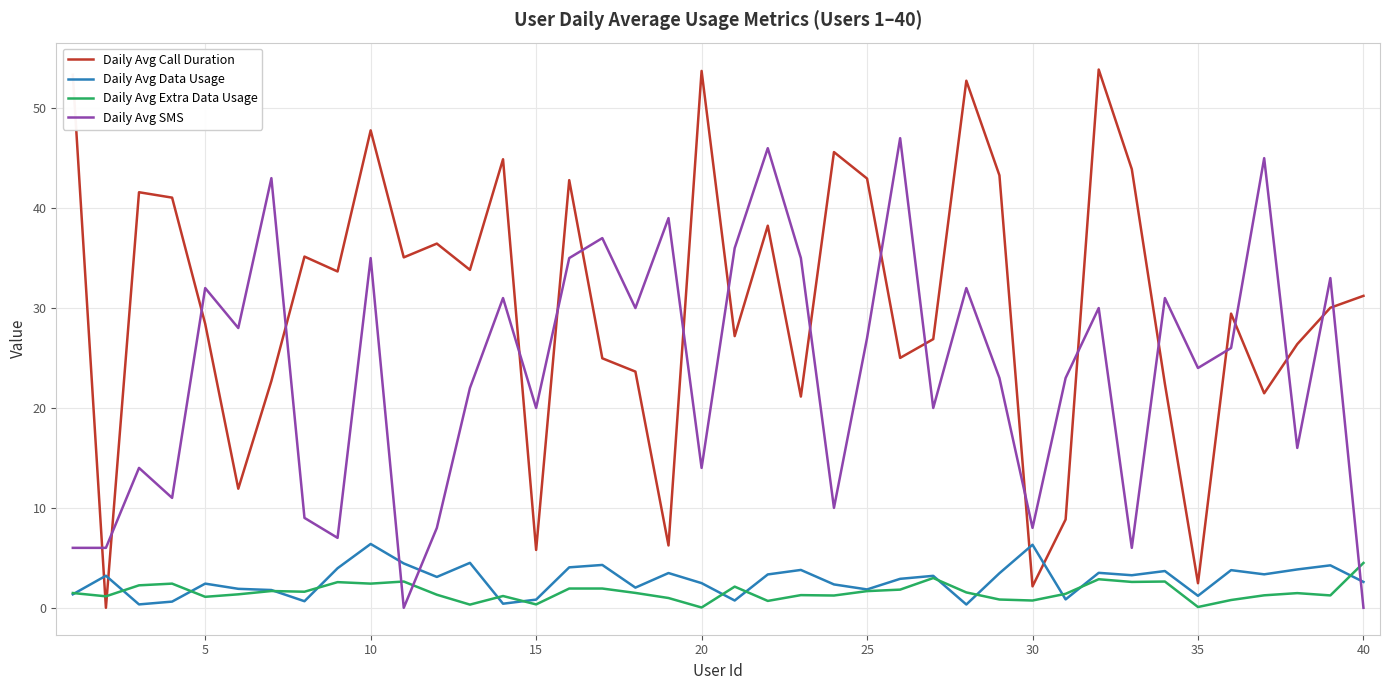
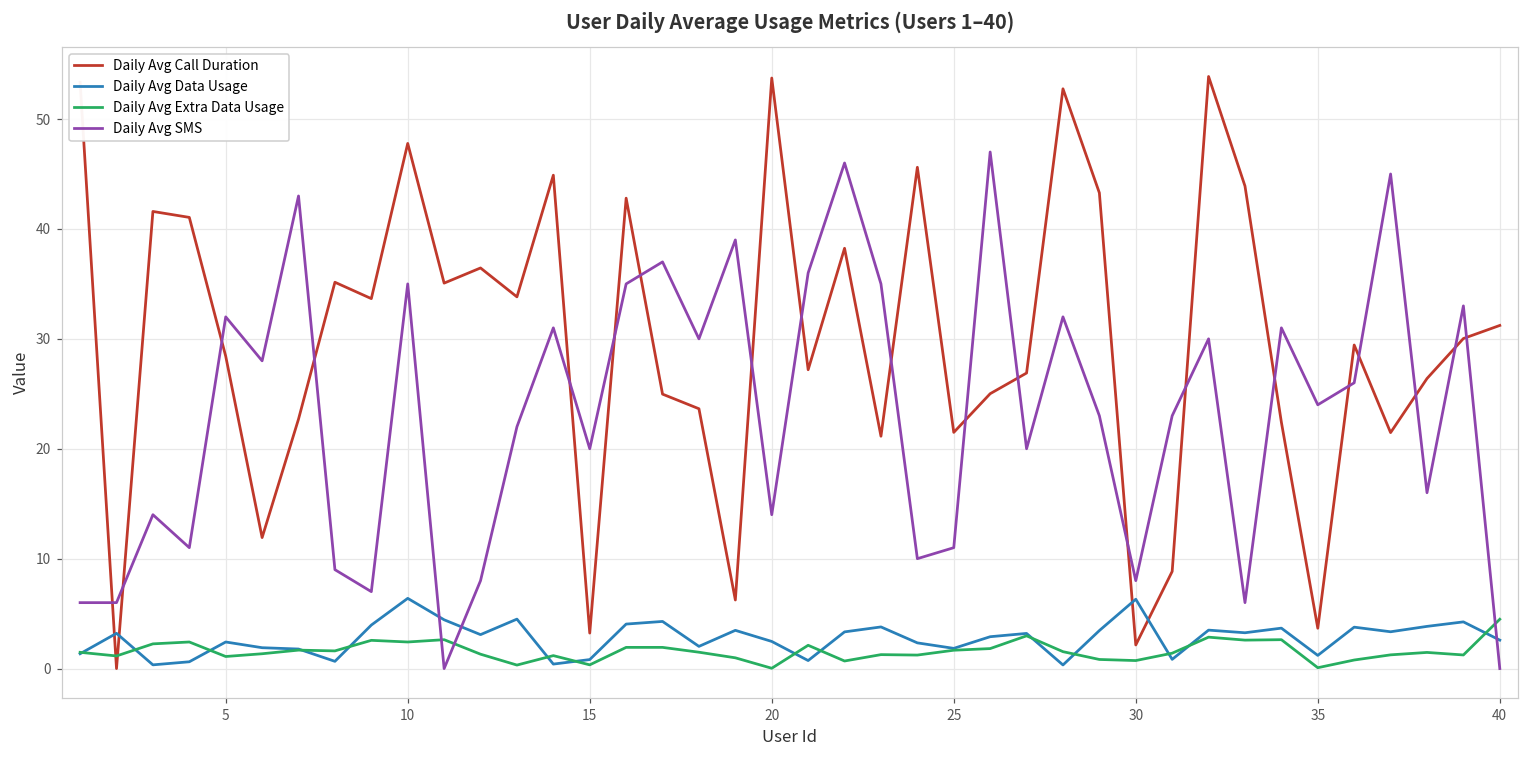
Daily Avg Call Duration, 15: 6 -> 3
Daily Avg Call Duration, 25: 43 -> 21
Daily Avg SMS, 25: 27 -> 11
Daily Avg Call Duration, 35: 2 -> 4
